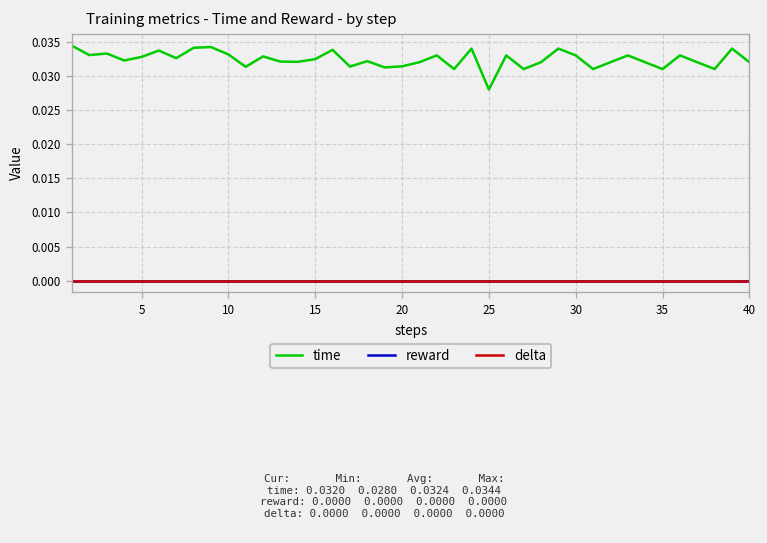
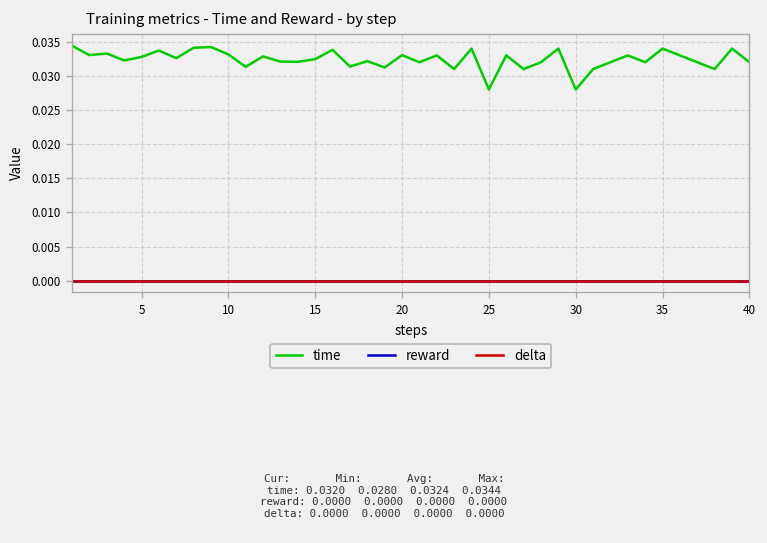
time, 20: 0.031 -> 0.033
time, 30: 0.033 -> 0.028
time, 35: 0.031 -> 0.034
